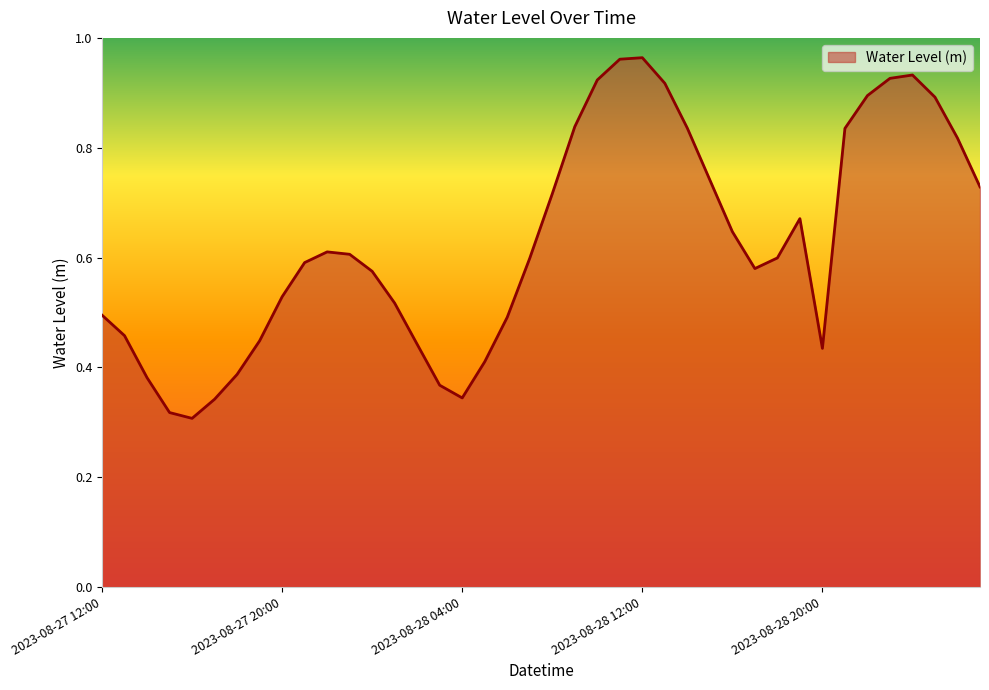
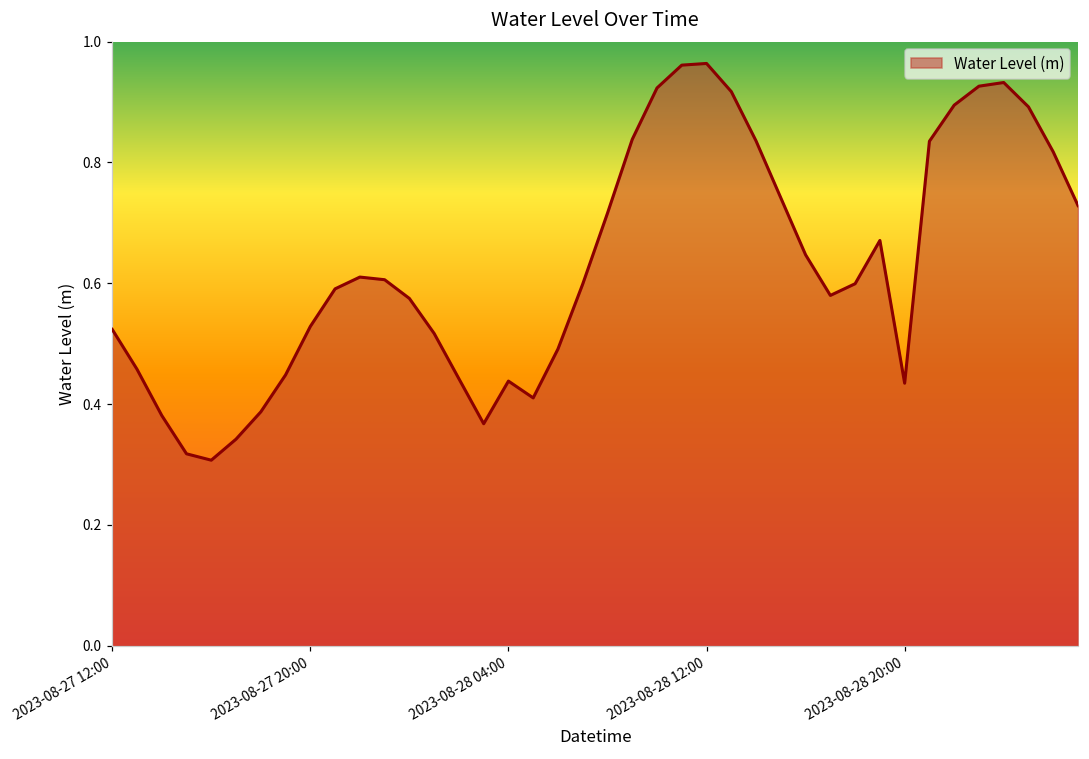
2023-08-27 12:00: 0.50 -> 0.52
2023-08-28 04:00: 0.34 -> 0.44
